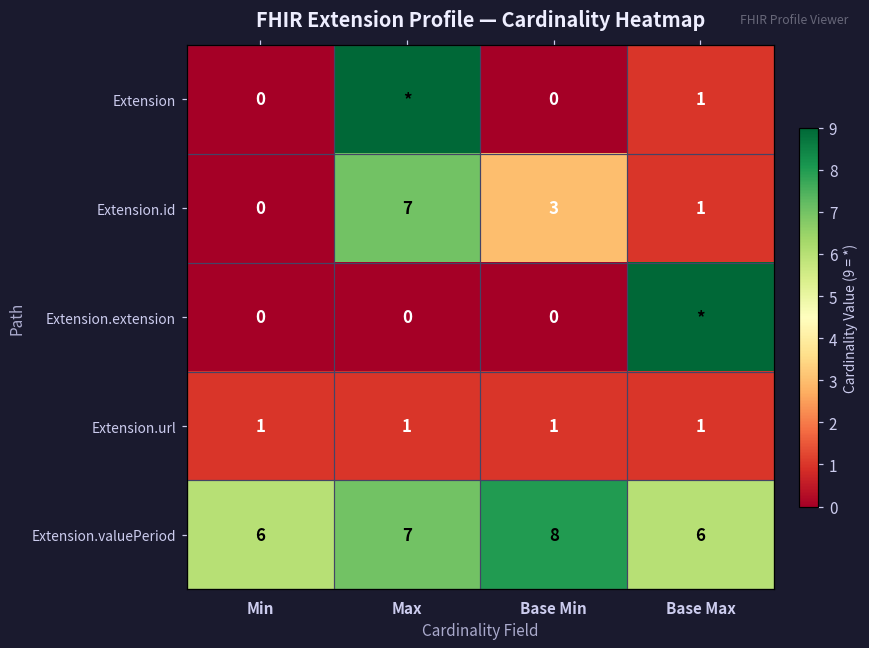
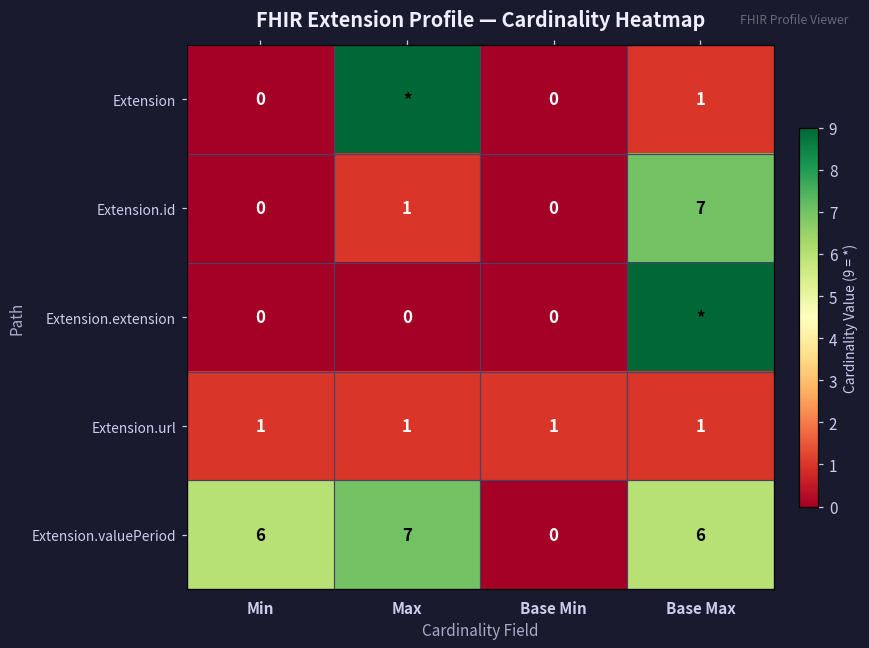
Extension.id, Max: 7 -> 1
Extension.id, Base Min: 3 -> 0
Extension.id, Base Max: 1 -> 7
Extension.valuePeriod, Base Min: 8 -> 0
